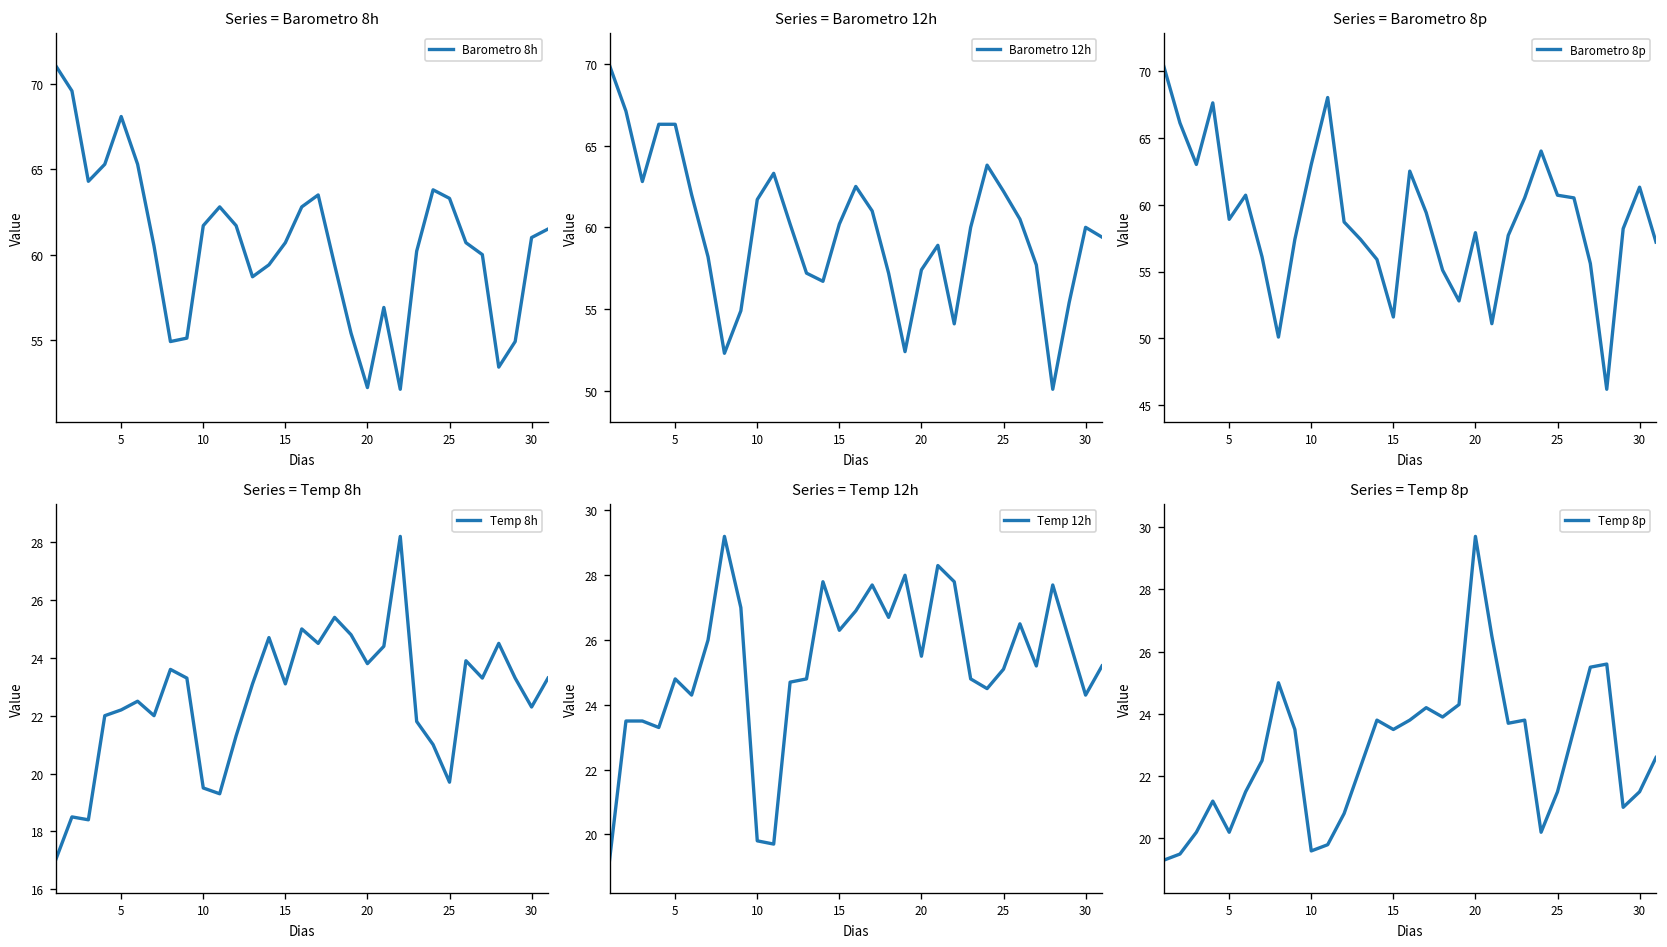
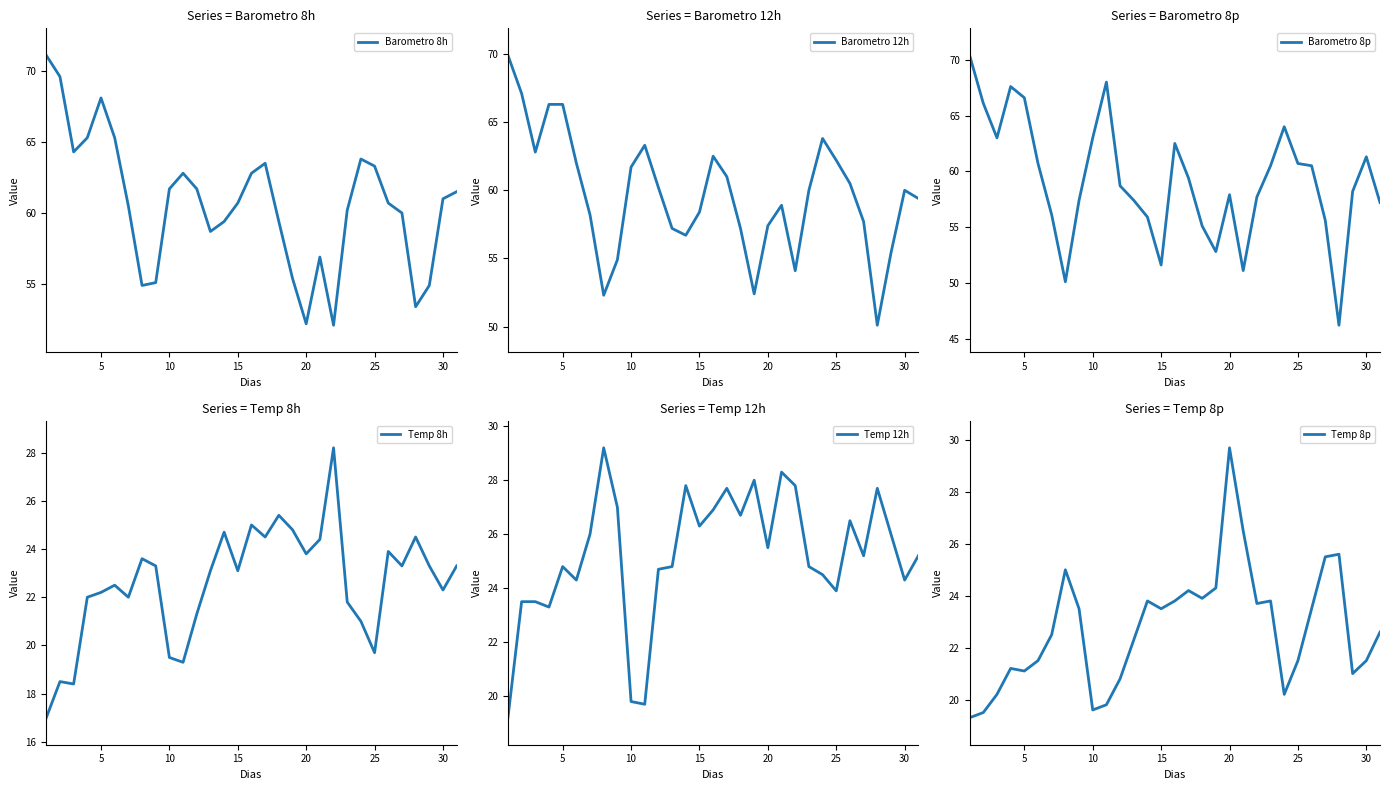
Series = Barometro 12h, 15: 60.2 -> 58.4
Series = Barometro 8p, 5: 58.9 -> 66.6
Series = Temp 12h, 25: 25.1 -> 23.9
Series = Temp 8p, 5: 20.2 -> 21.1
